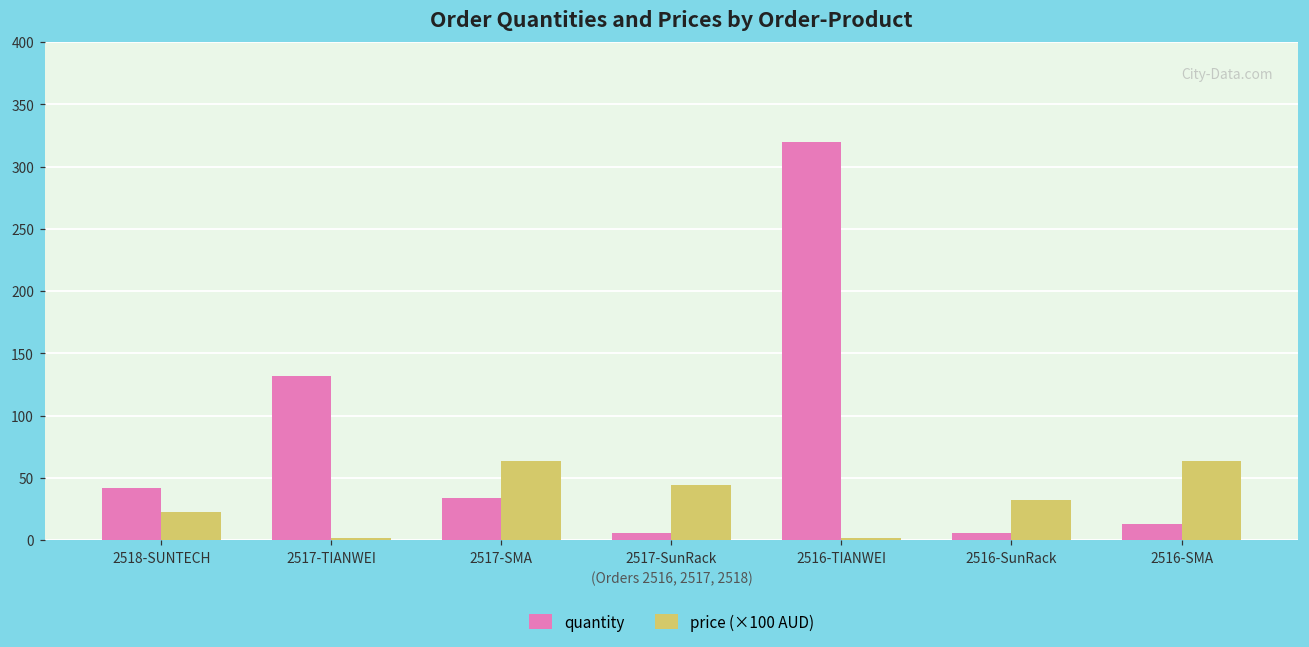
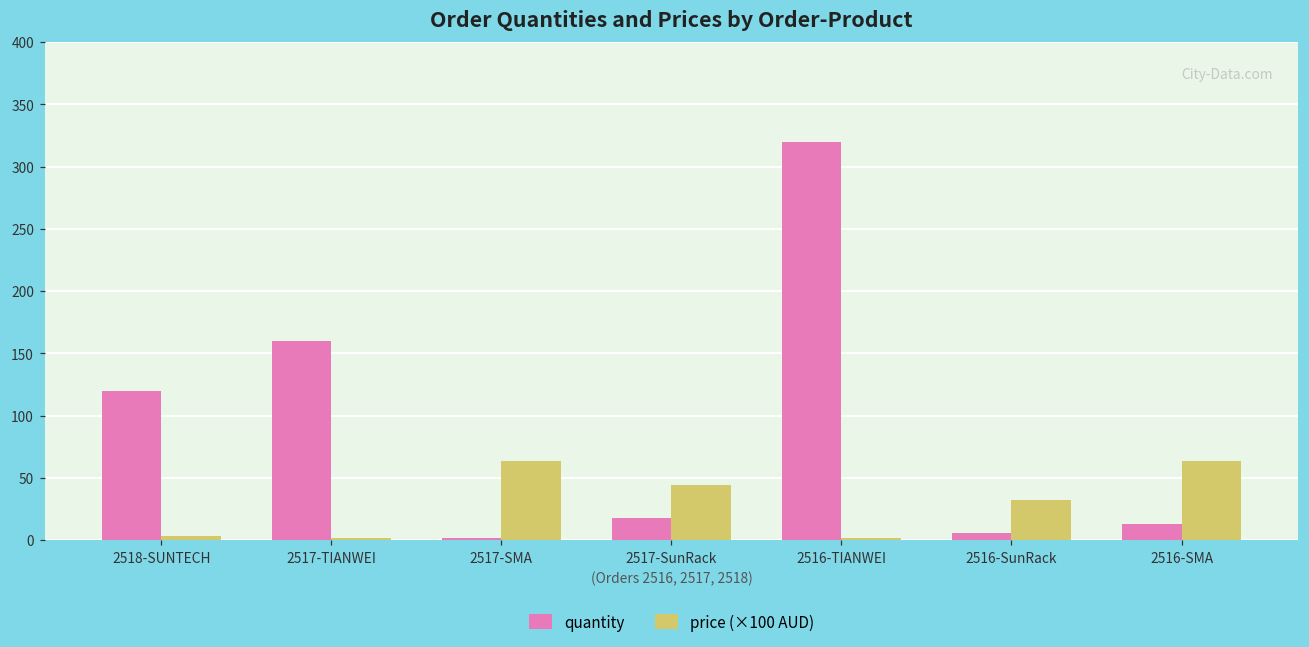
quantity, 2518-SUNTECH: 42 -> 120
price (×100 AUD), 2518-SUNTECH: 22 -> 3
quantity, 2517-TIANWEI: 132 -> 160
quantity, 2517-SMA: 34 -> 2
quantity, 2517-SunRack: 6 -> 18
